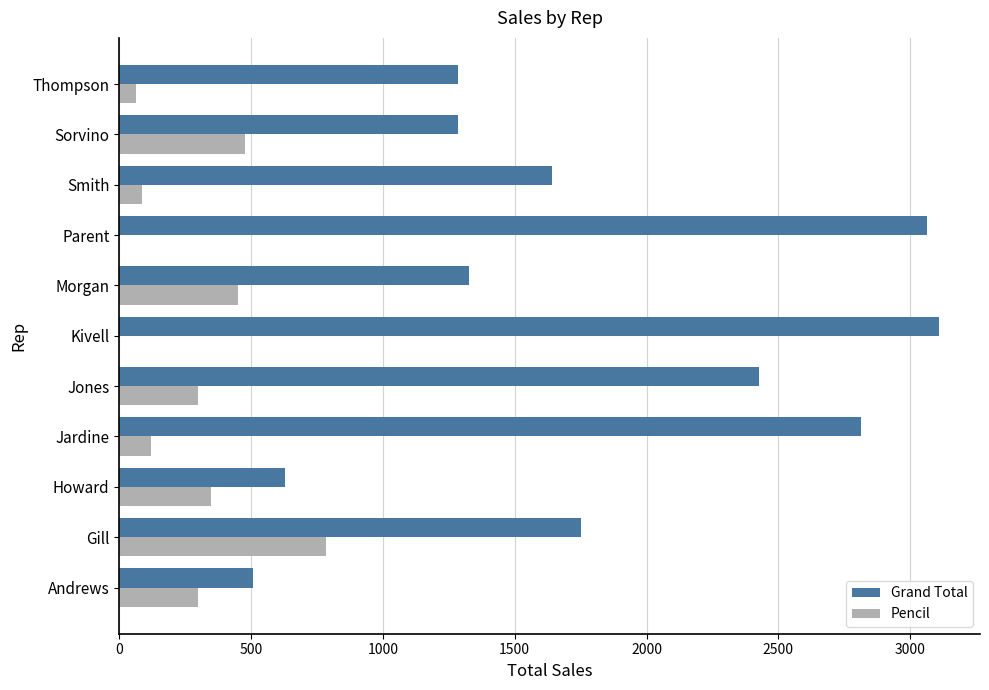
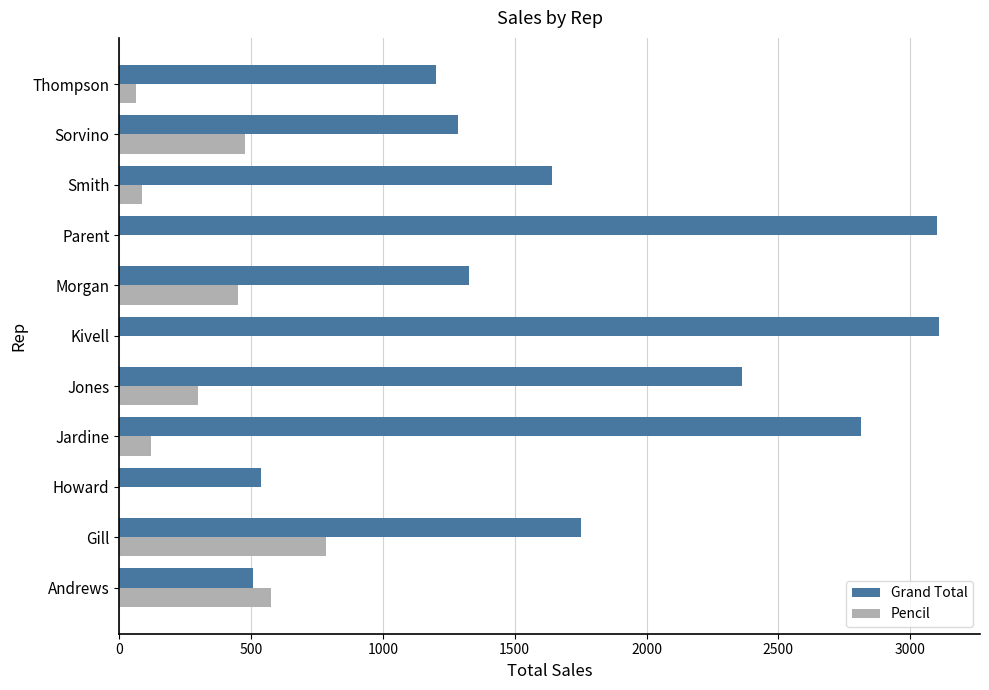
Grand Total, Thompson: 1290 -> 1200
Grand Total, Parent: 3060 -> 3100
Grand Total, Jones: 2430 -> 2360
Grand Total, Howard: 630 -> 540
Pencil, Howard: 350 -> 0
Pencil, Andrews: 300 -> 580
